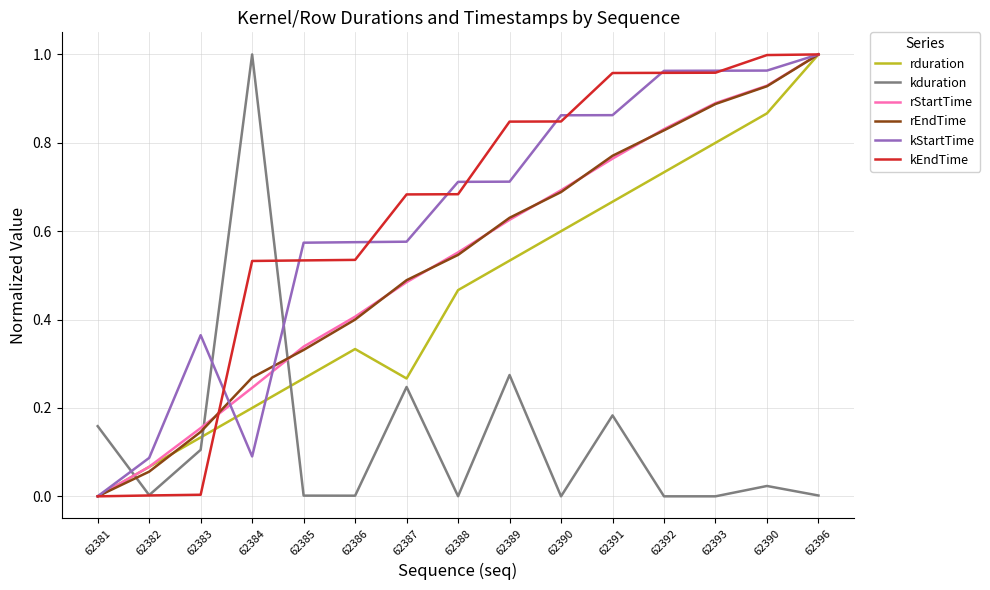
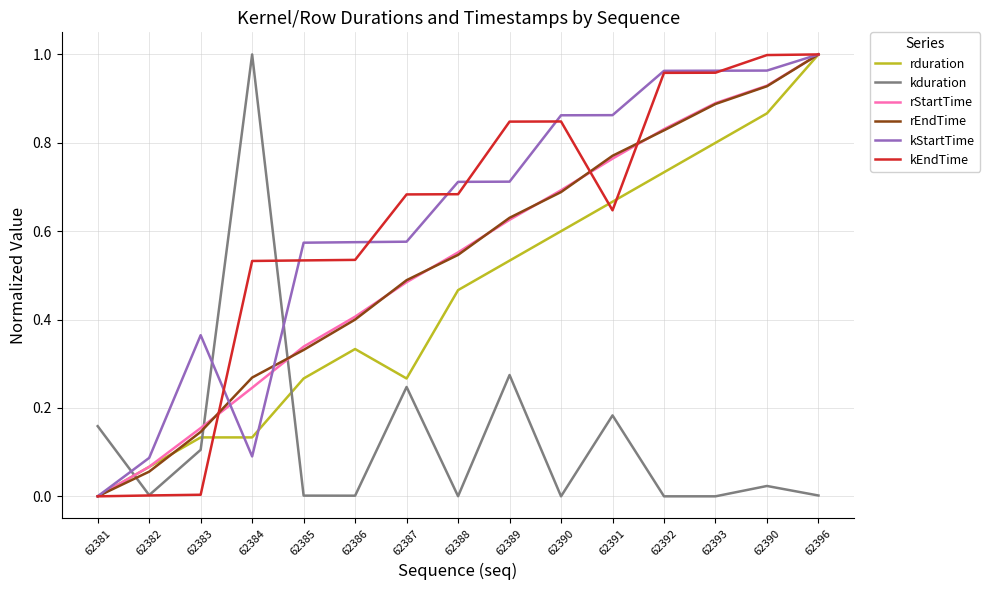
rduration, 62384: 0.20 -> 0.13
kEndTime, 62391: 0.96 -> 0.65
